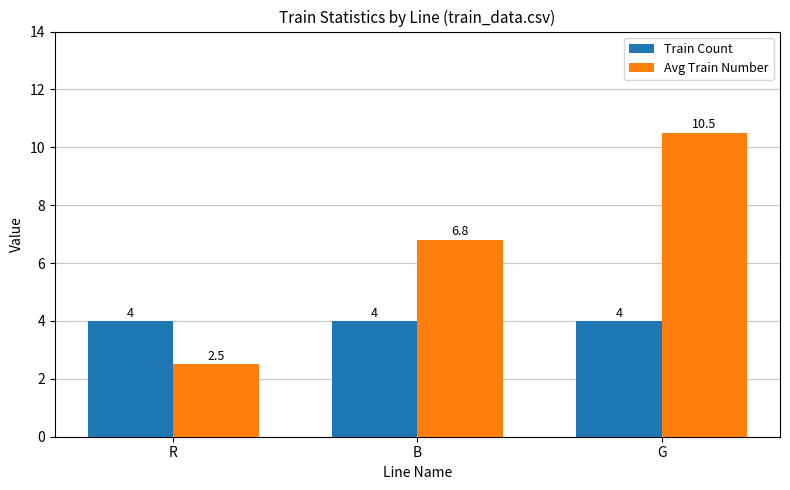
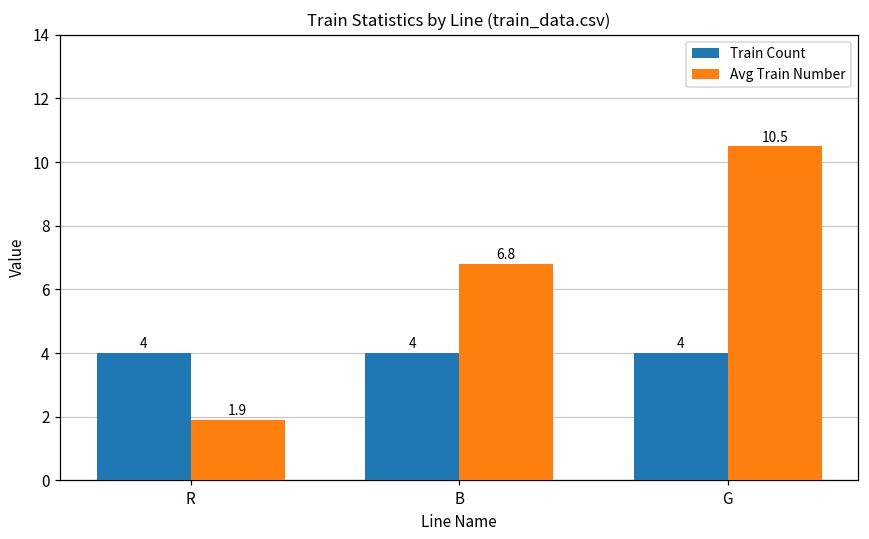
Avg Train Number, R: 2.5 -> 1.9
